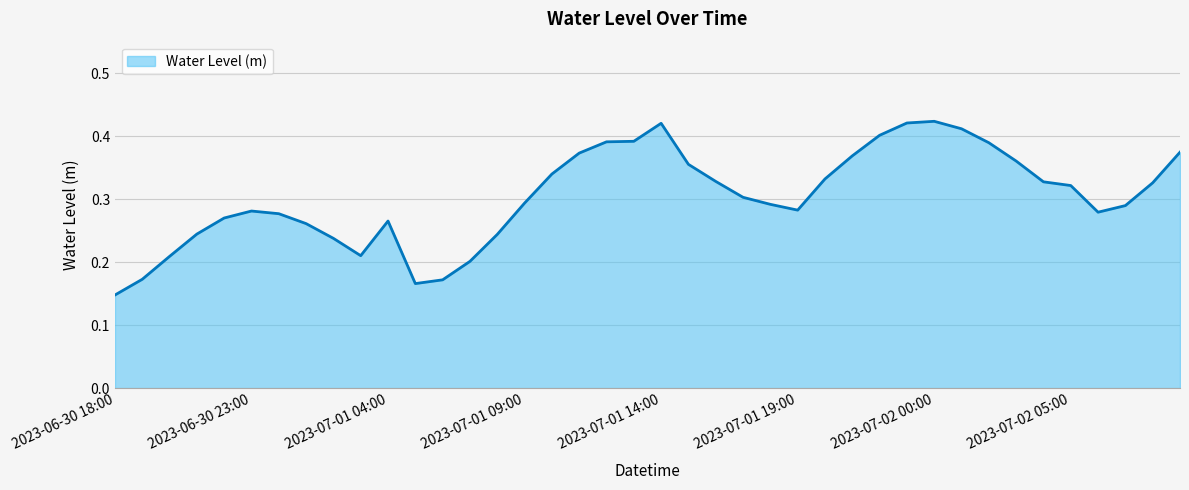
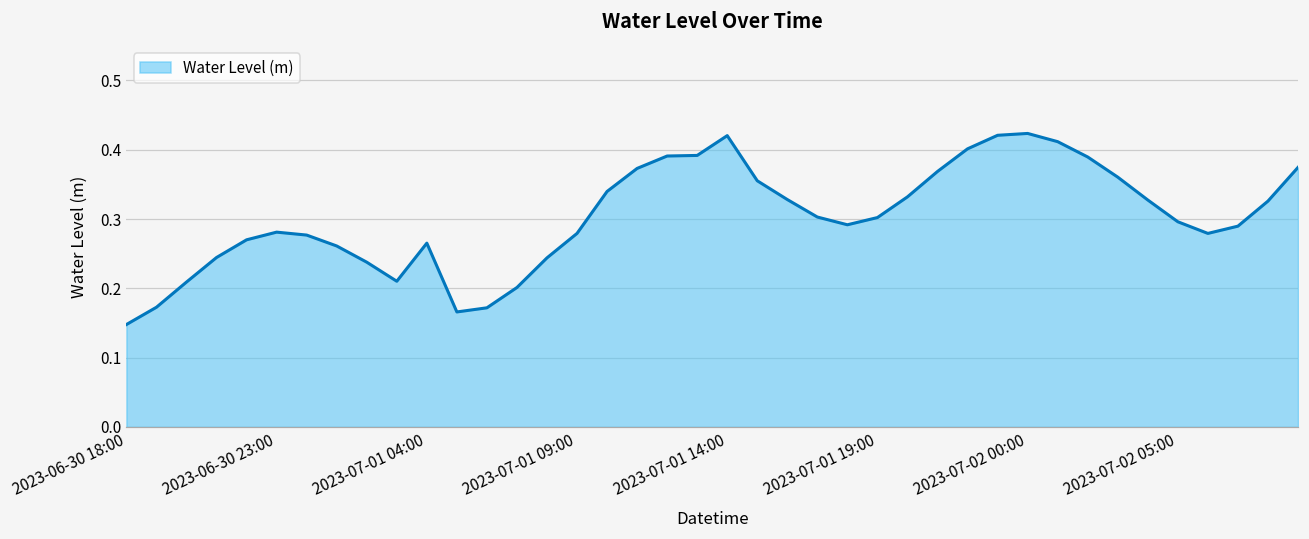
2023-07-01 09:00: 0.29 -> 0.28
2023-07-01 19:00: 0.28 -> 0.30
2023-07-02 05:00: 0.32 -> 0.30
